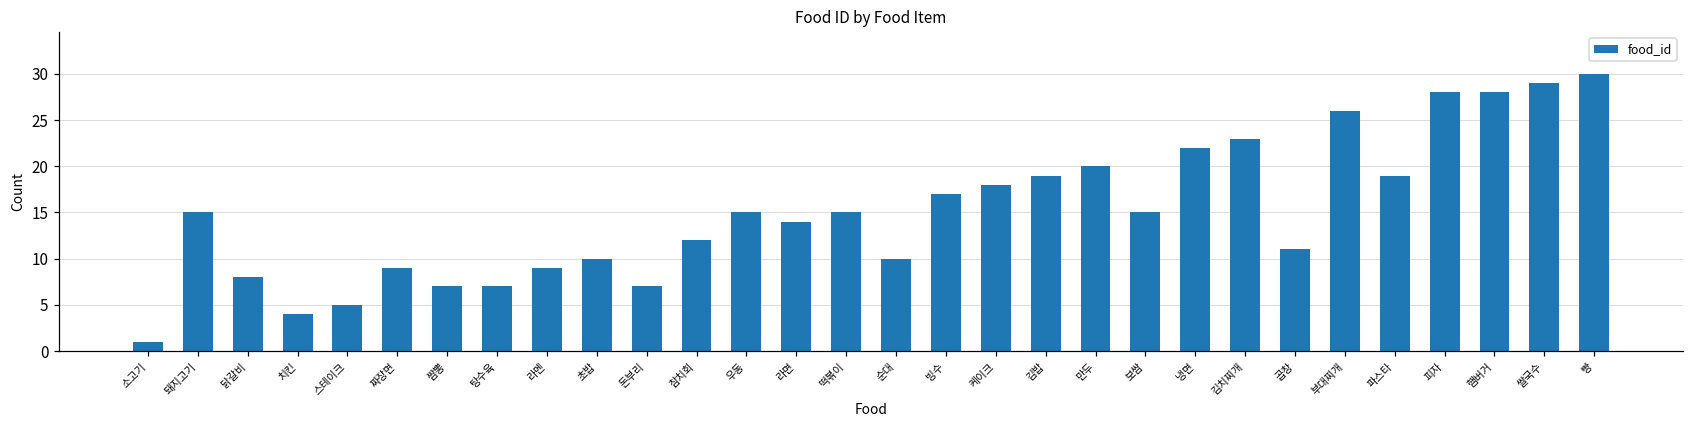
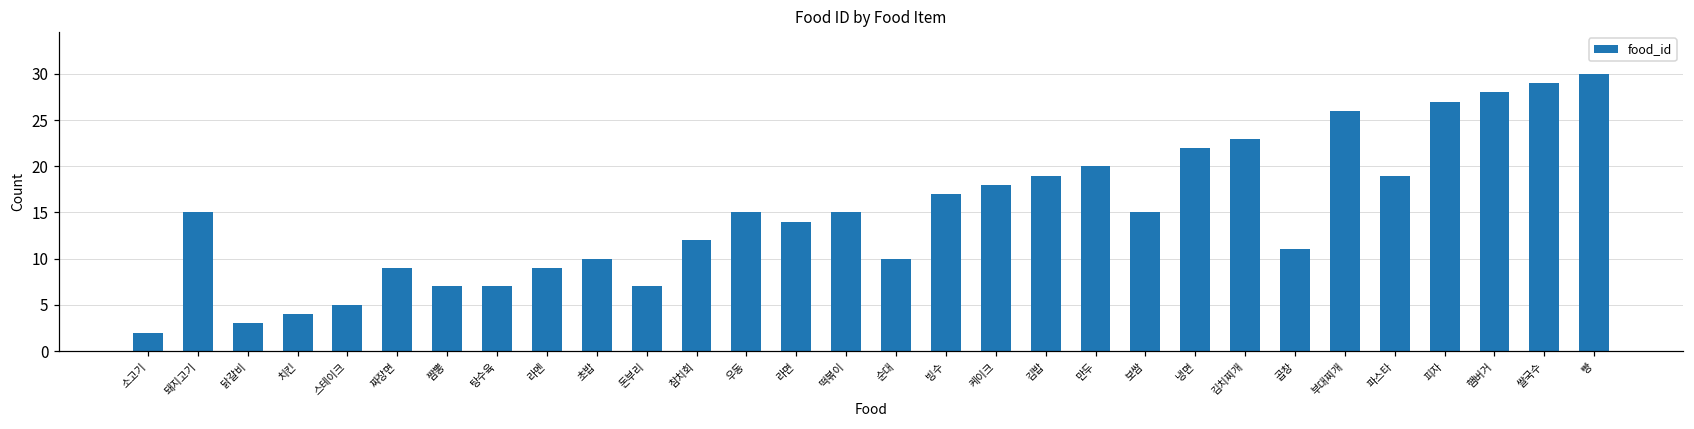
소고기: 1 -> 2
닭갈비: 8 -> 3
피자: 28 -> 27
